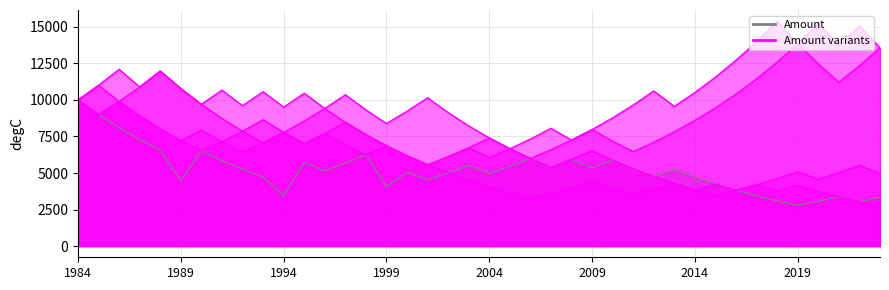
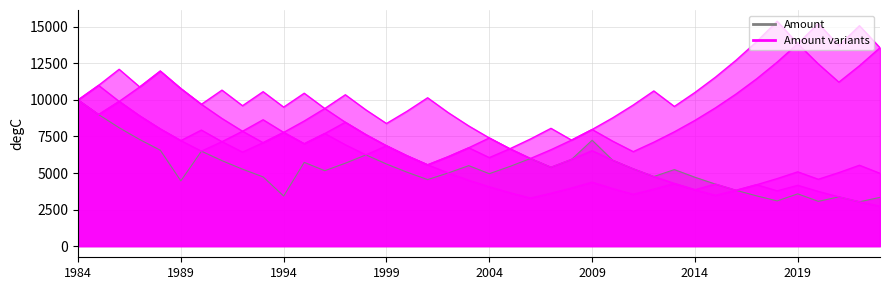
Amount, 1999: 4100 -> 5600
Amount, 2009: 5300 -> 7200
Amount, 2019: 2800 -> 3600
